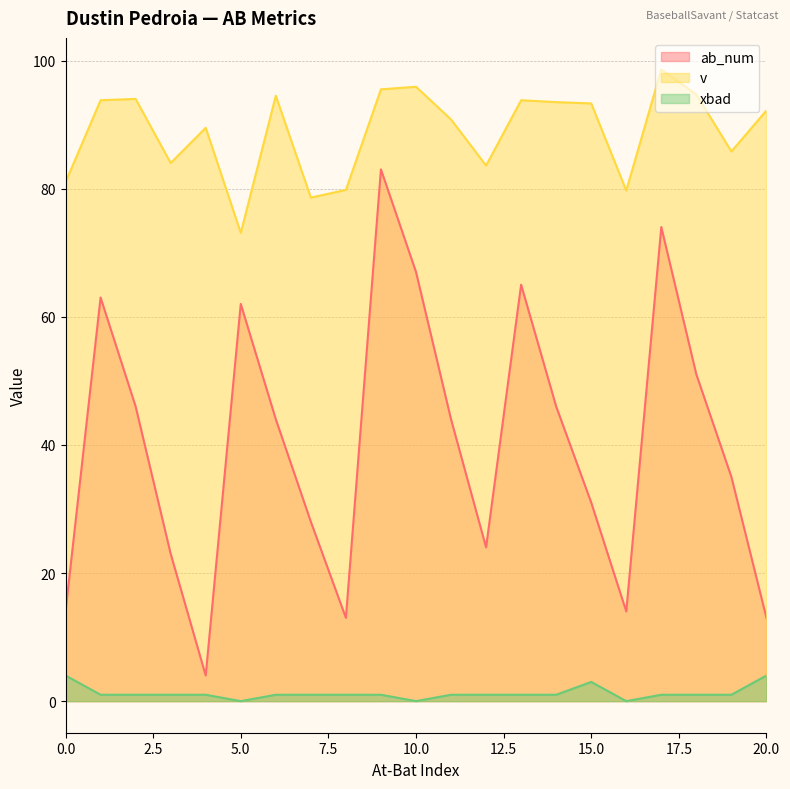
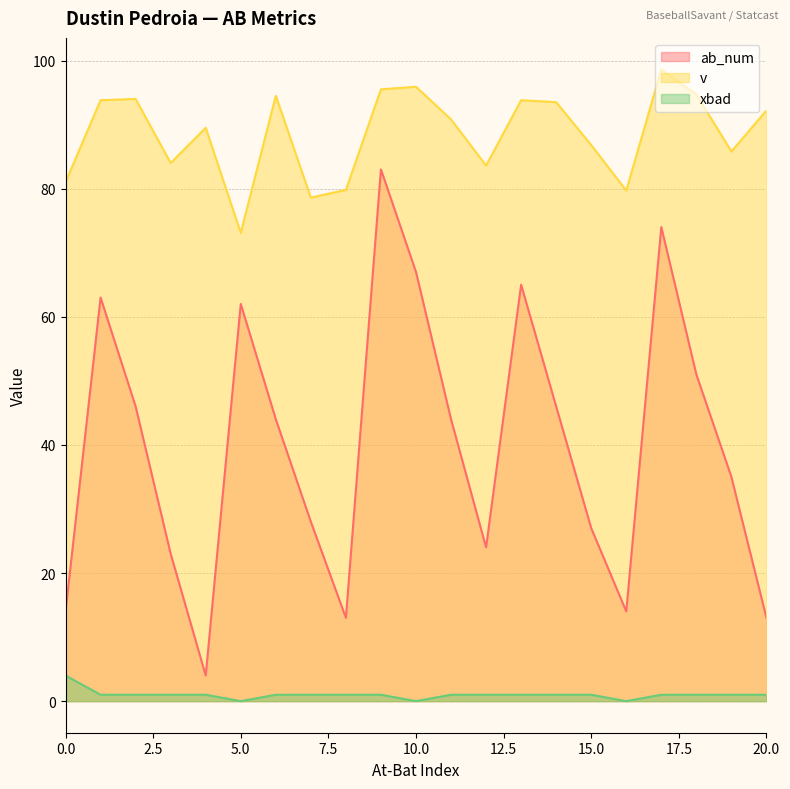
ab_num, 15.0: 31 -> 27
v, 15.0: 93 -> 87
xbad, 15.0: 3 -> 1
xbad, 20.0: 4 -> 1
